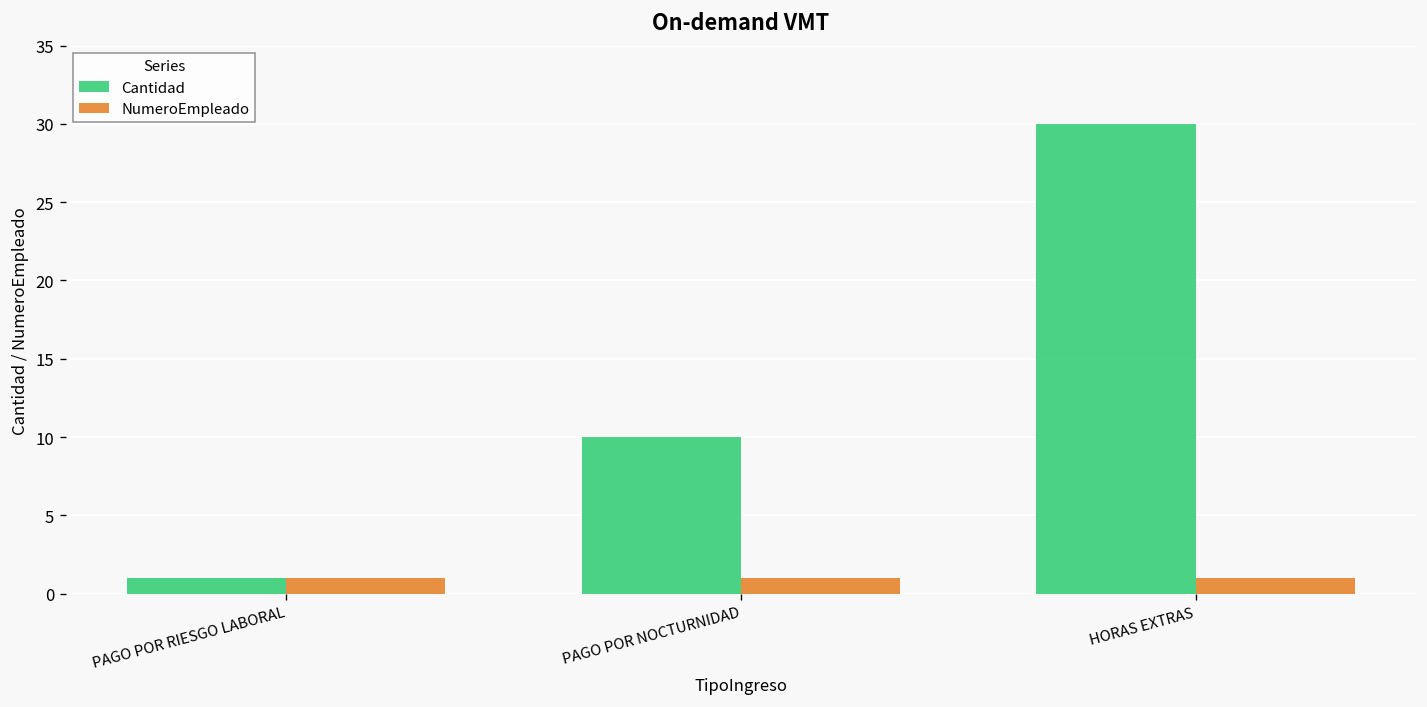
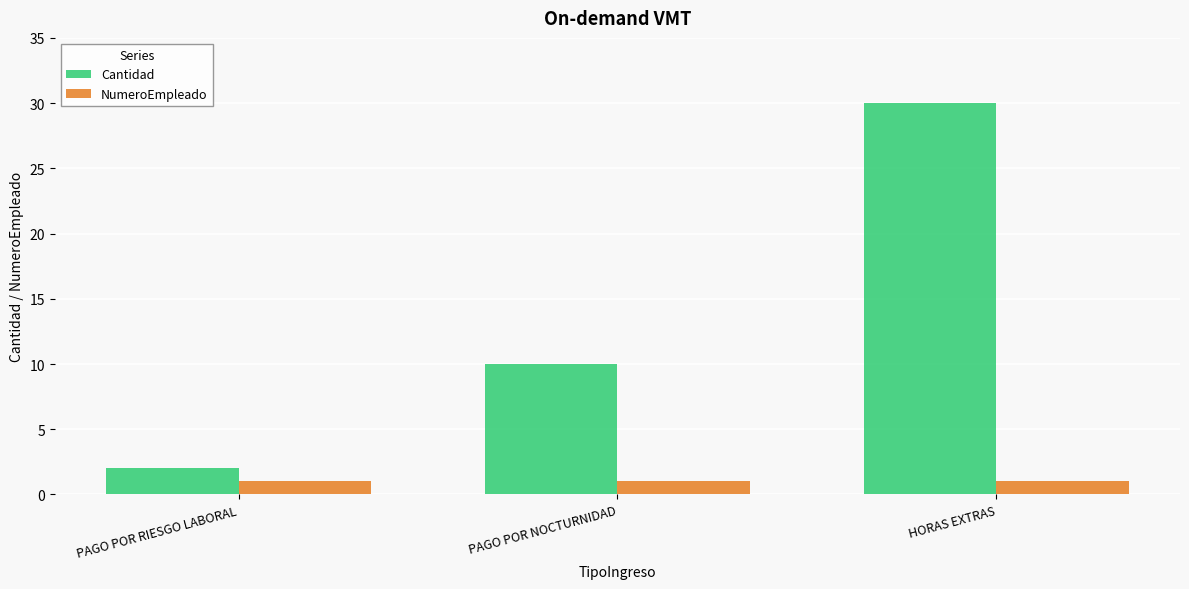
Cantidad, PAGO POR RIESGO LABORAL: 1 -> 2
